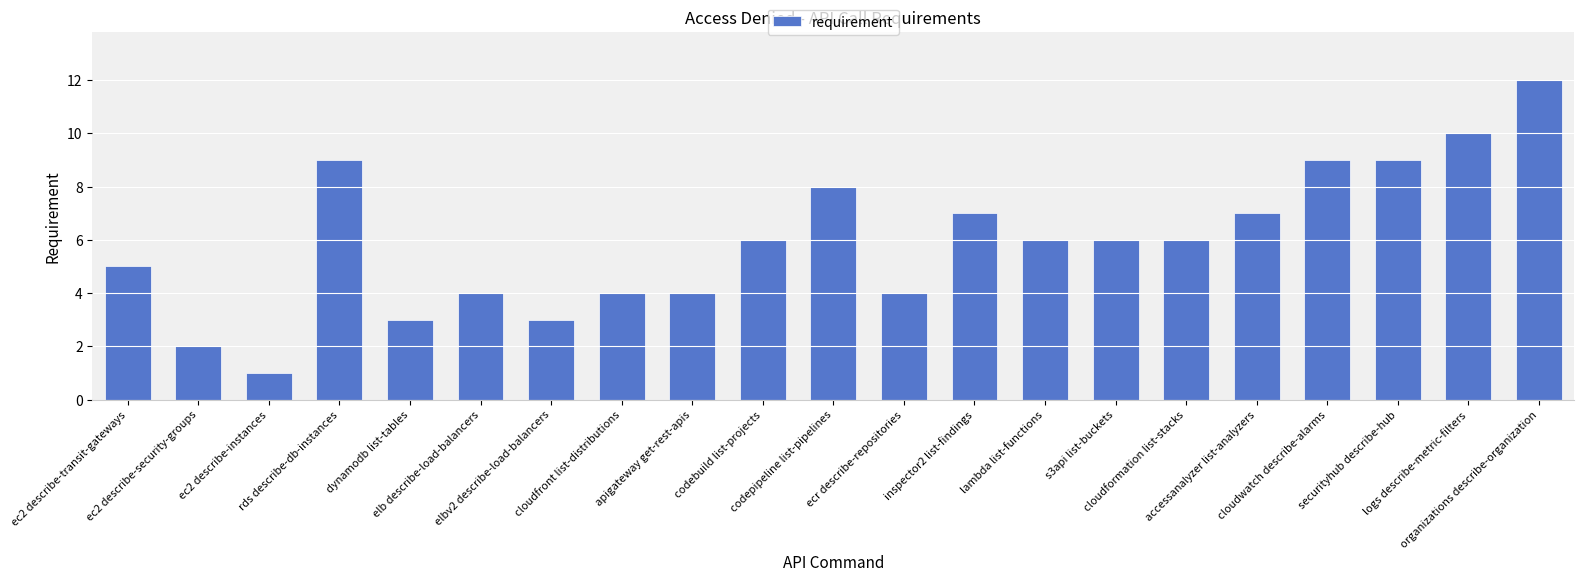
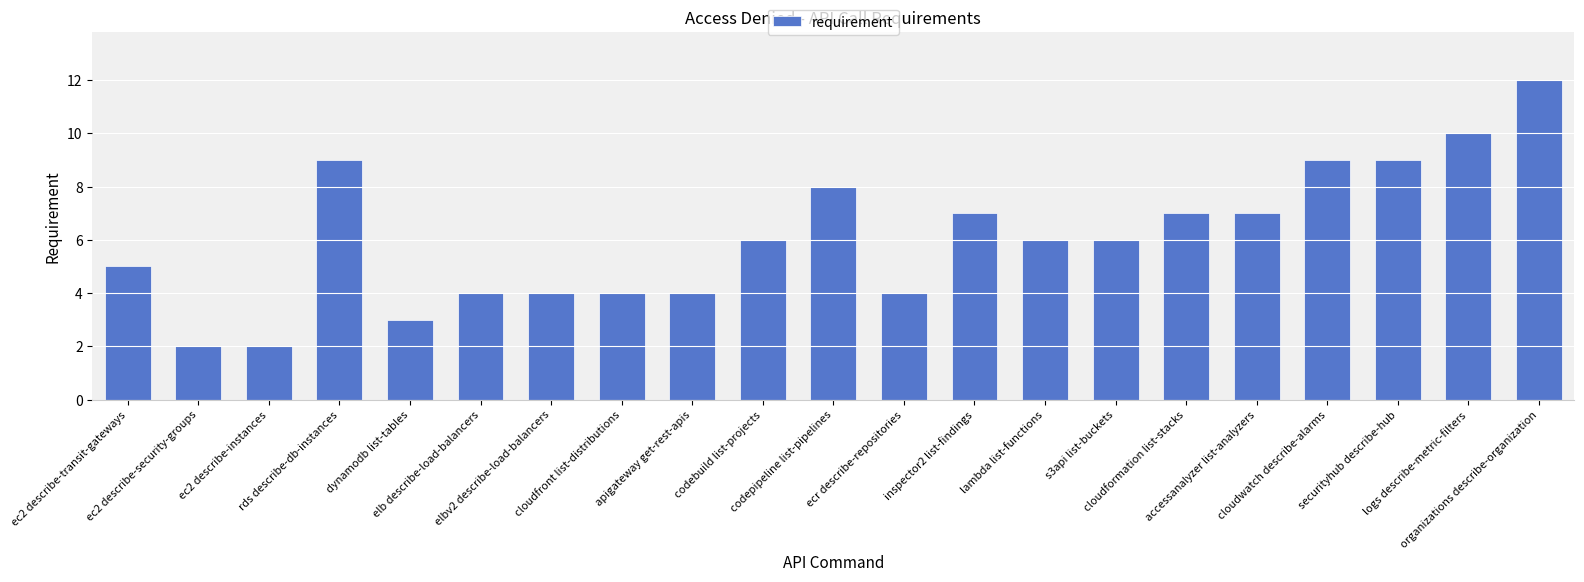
ec2 describe-instances: 1 -> 2
elbv2 describe-load-balancers: 3 -> 4
cloudformation list-stacks: 6 -> 7
